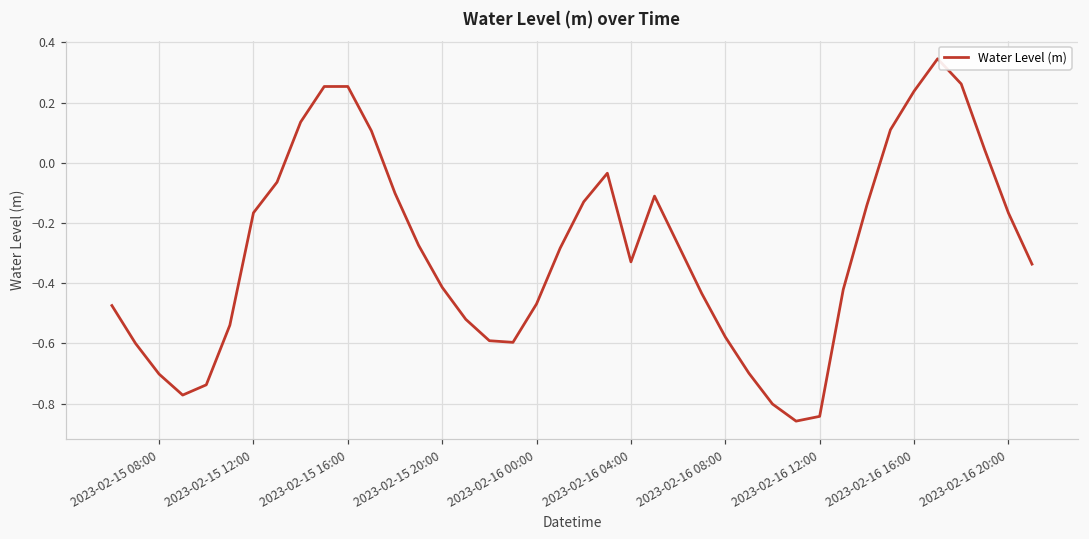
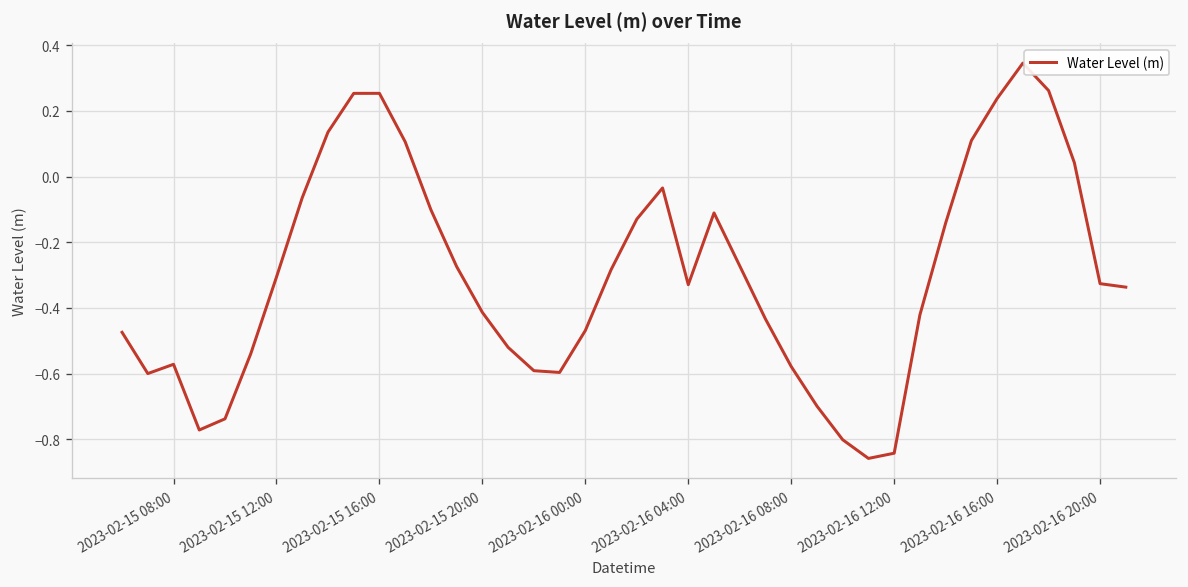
2023-02-15 08:00: -0.70 -> -0.57
2023-02-15 12:00: -0.17 -> -0.31
2023-02-16 20:00: -0.17 -> -0.33
